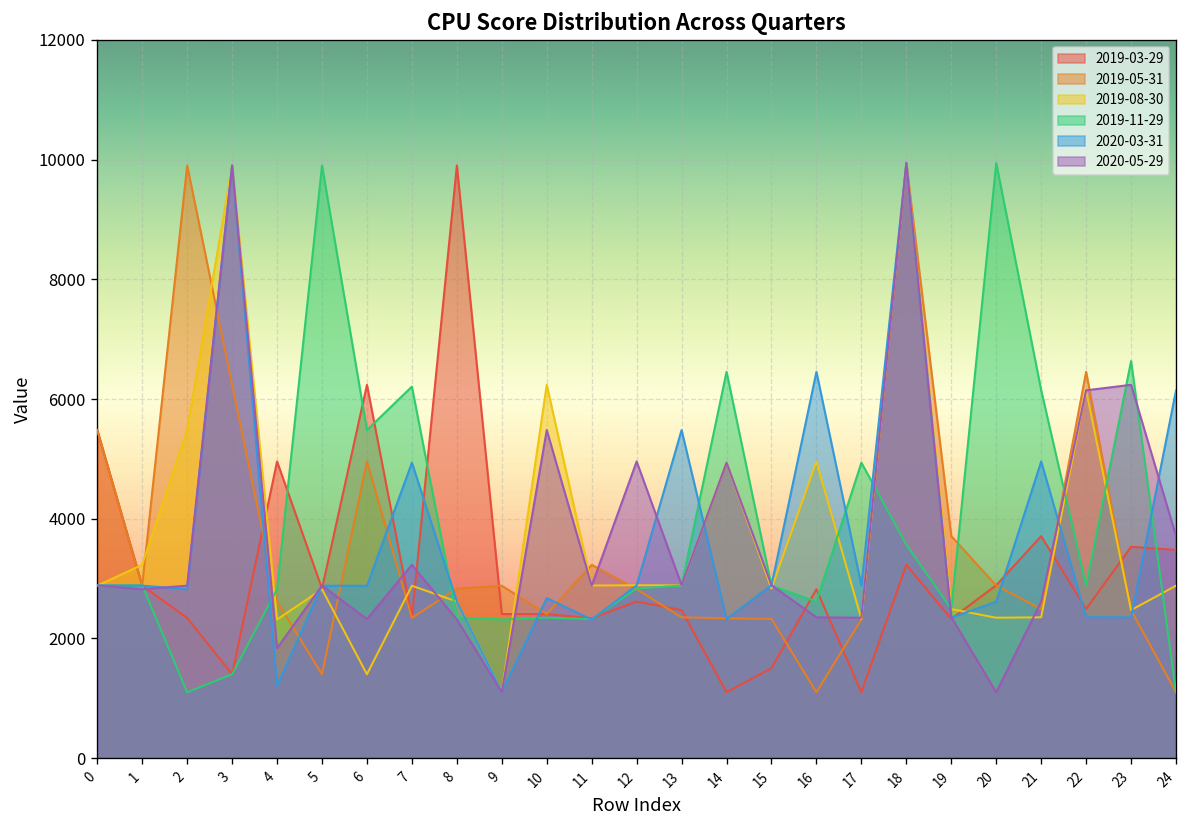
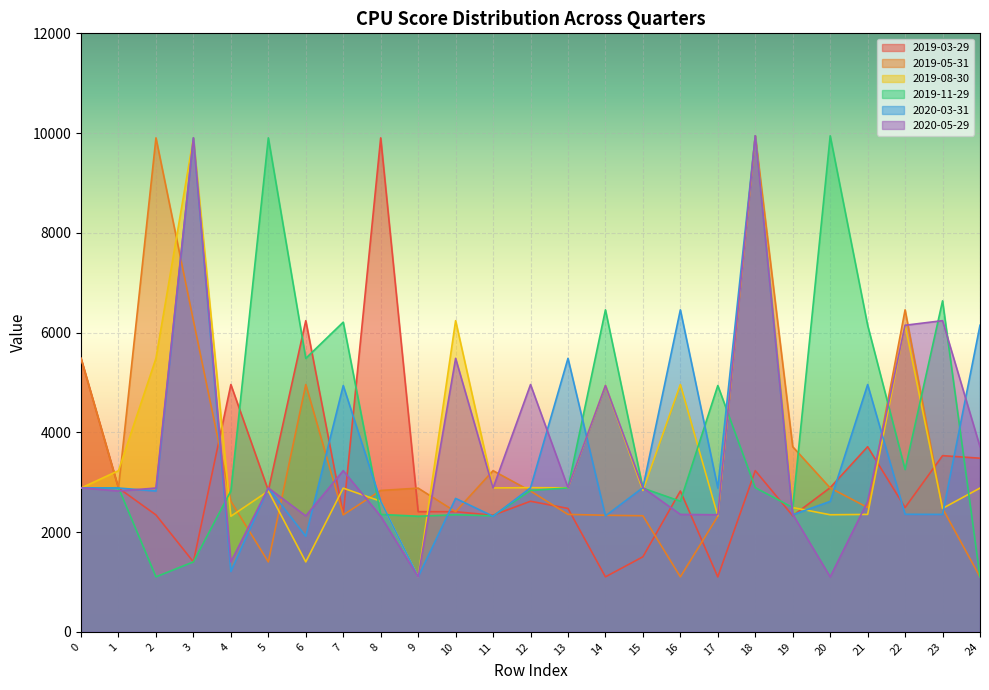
2020-05-29, 4: 1800 -> 1400
2020-03-31, 6: 2900 -> 1900
2019-11-29, 18: 3600 -> 2900
2019-11-29, 22: 2900 -> 3300
